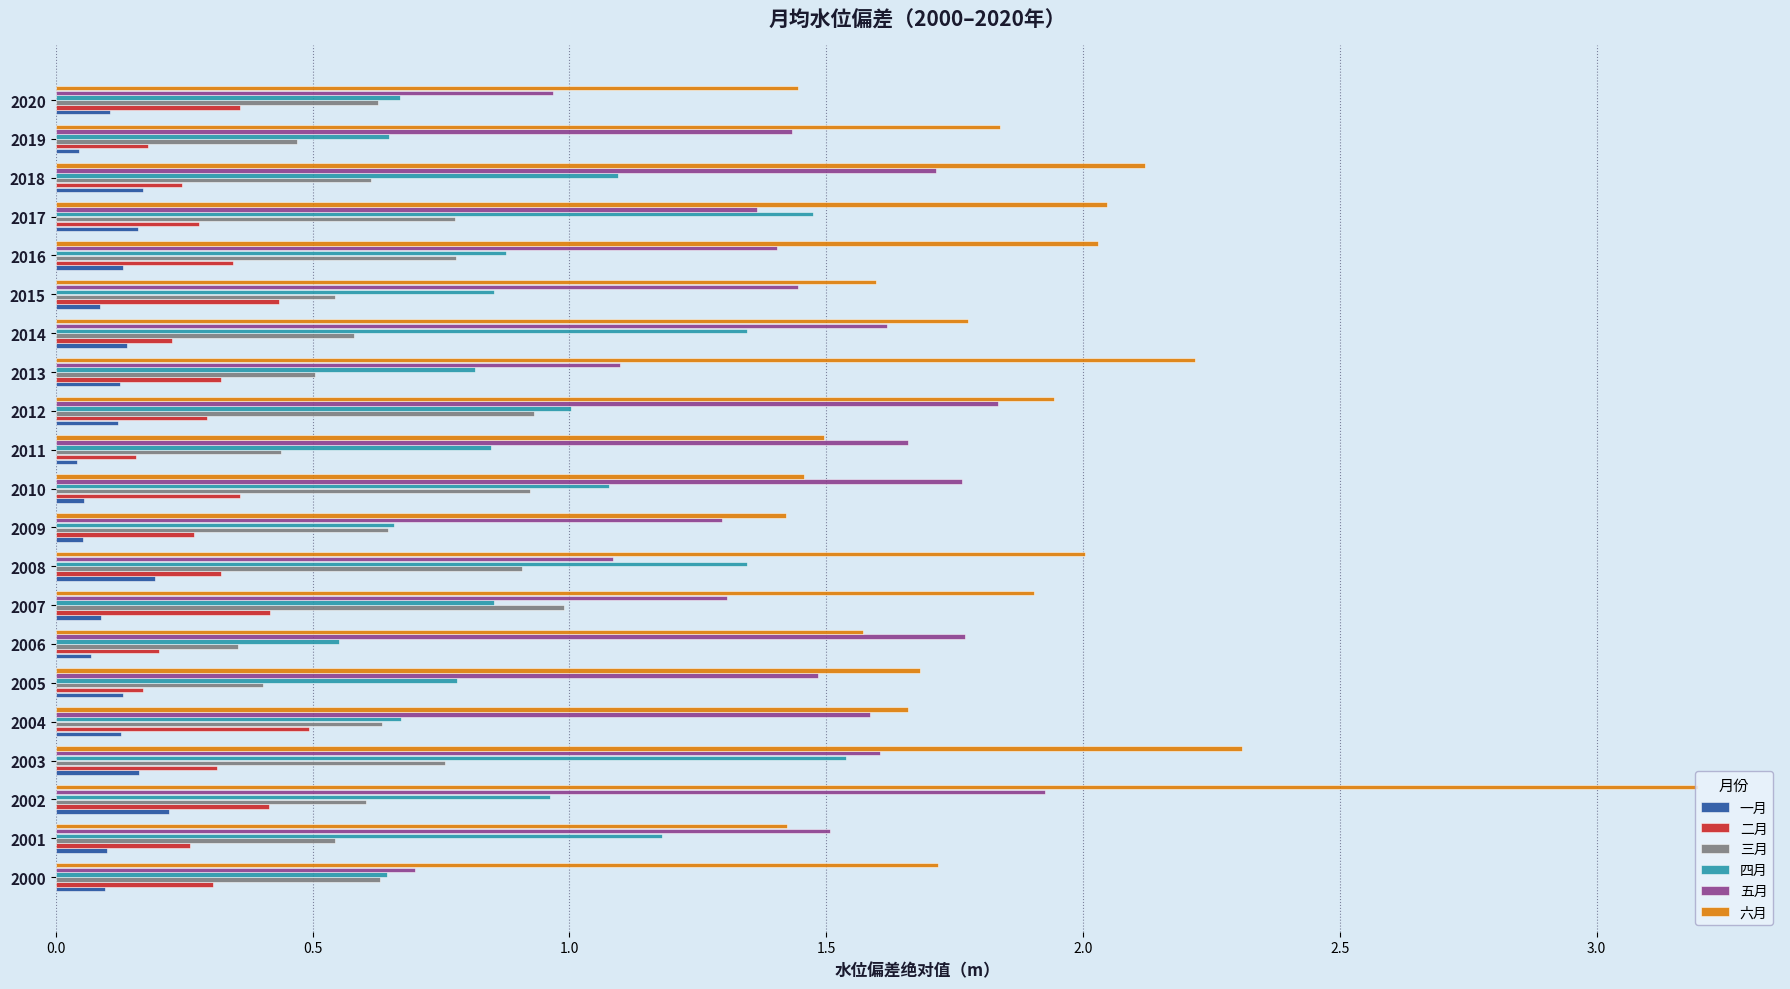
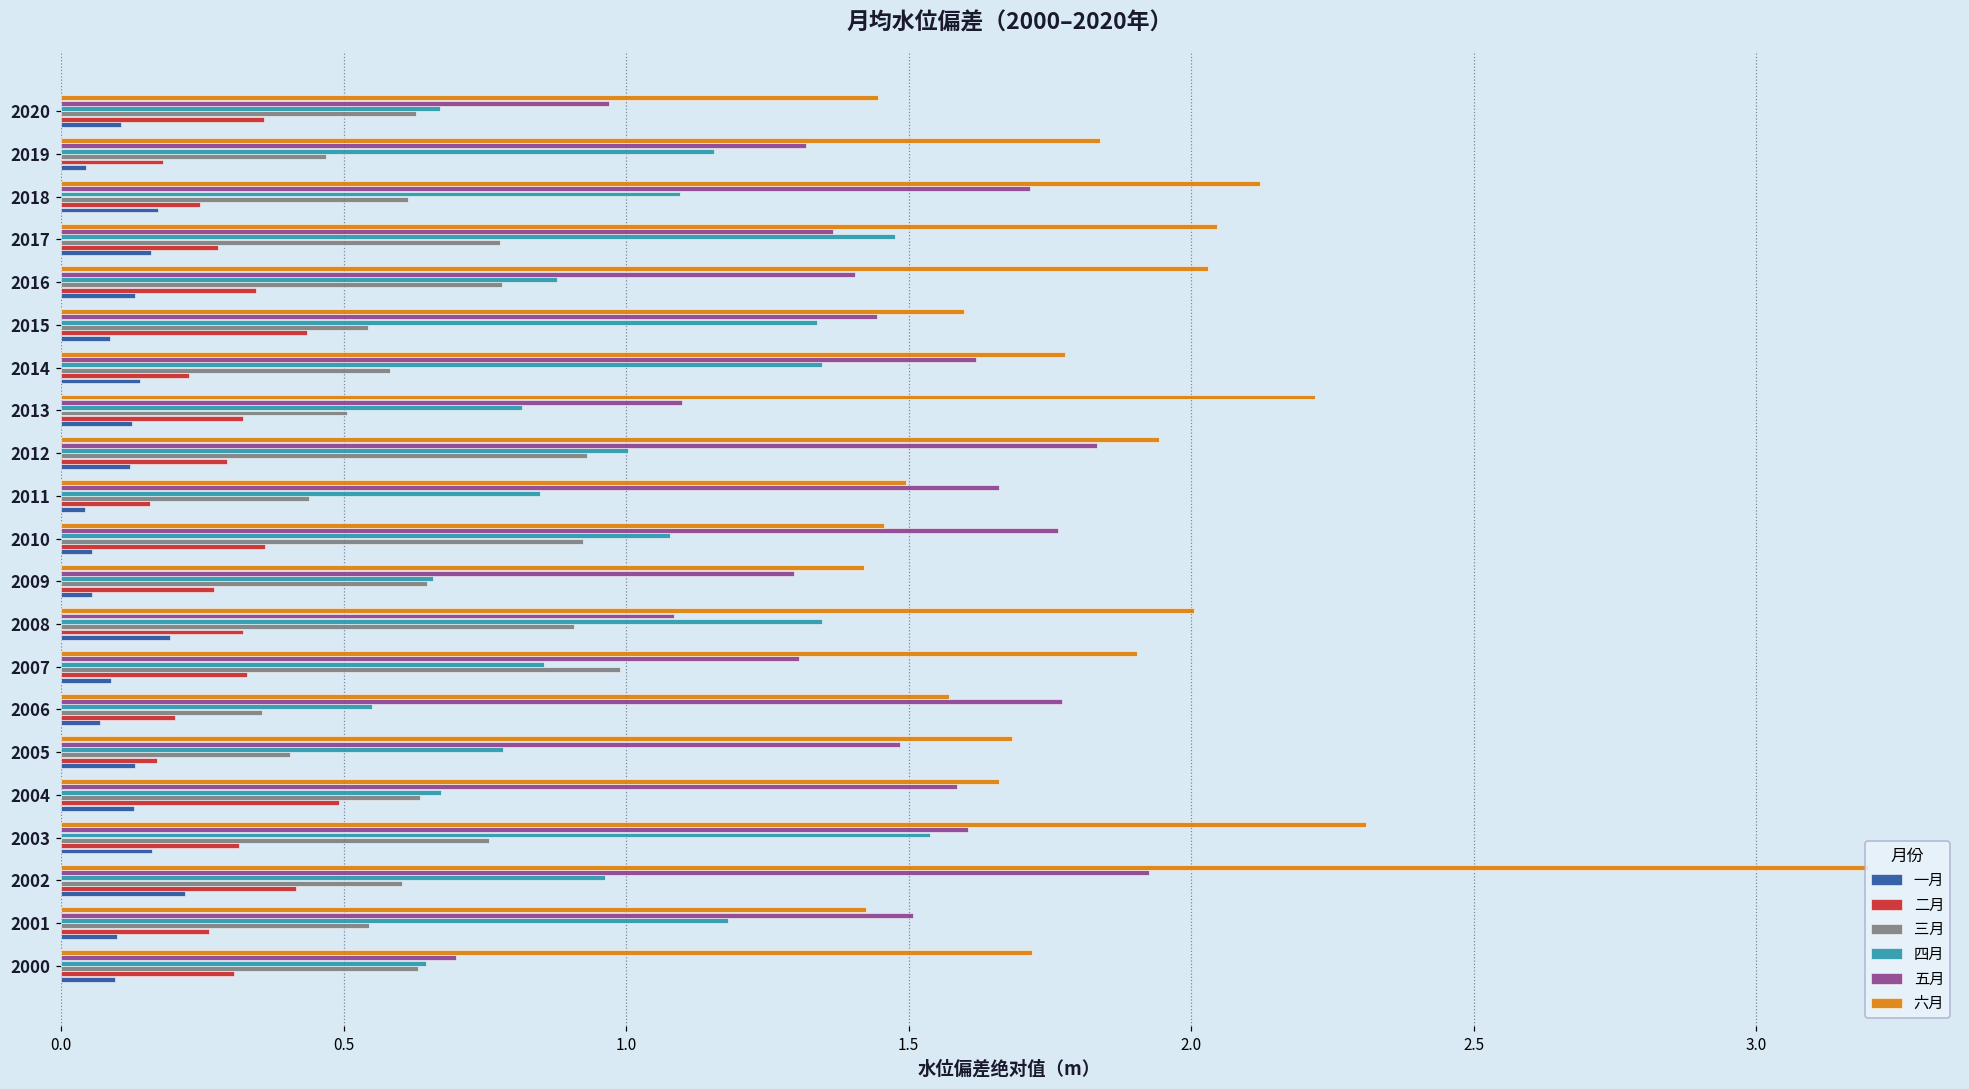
五月, 2019: 1.43 -> 1.32
四月, 2019: 0.65 -> 1.16
四月, 2015: 0.85 -> 1.34
二月, 2007: 0.42 -> 0.33
